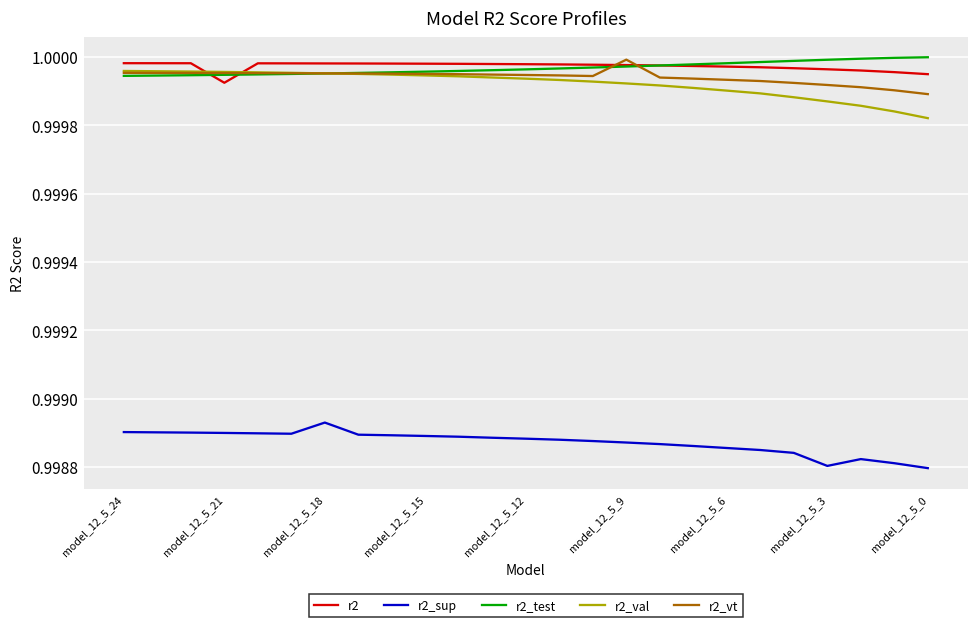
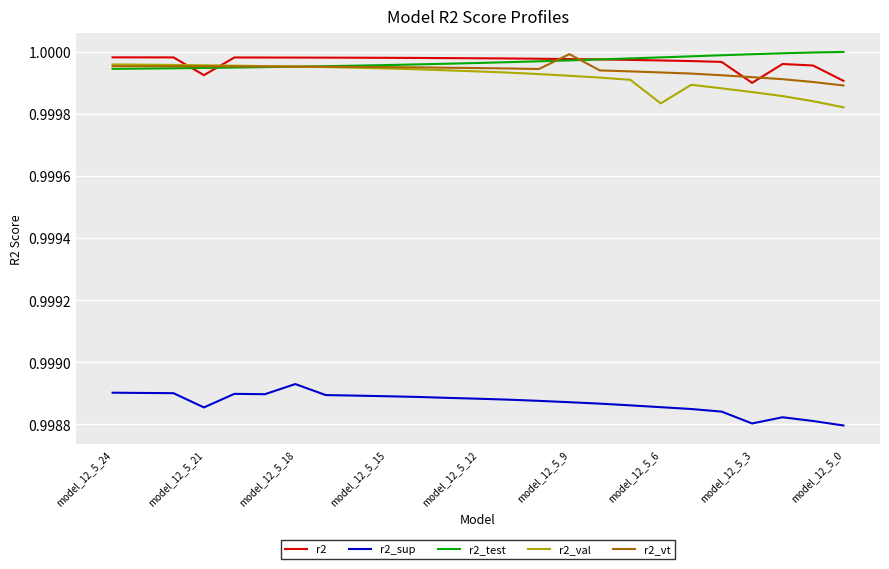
r2_sup, model_12_5_21: 0.99890 -> 0.99885
r2_val, model_12_5_6: 0.99990 -> 0.99983
r2, model_12_5_3: 0.99996 -> 0.99990
r2, model_12_5_0: 0.99995 -> 0.99991
